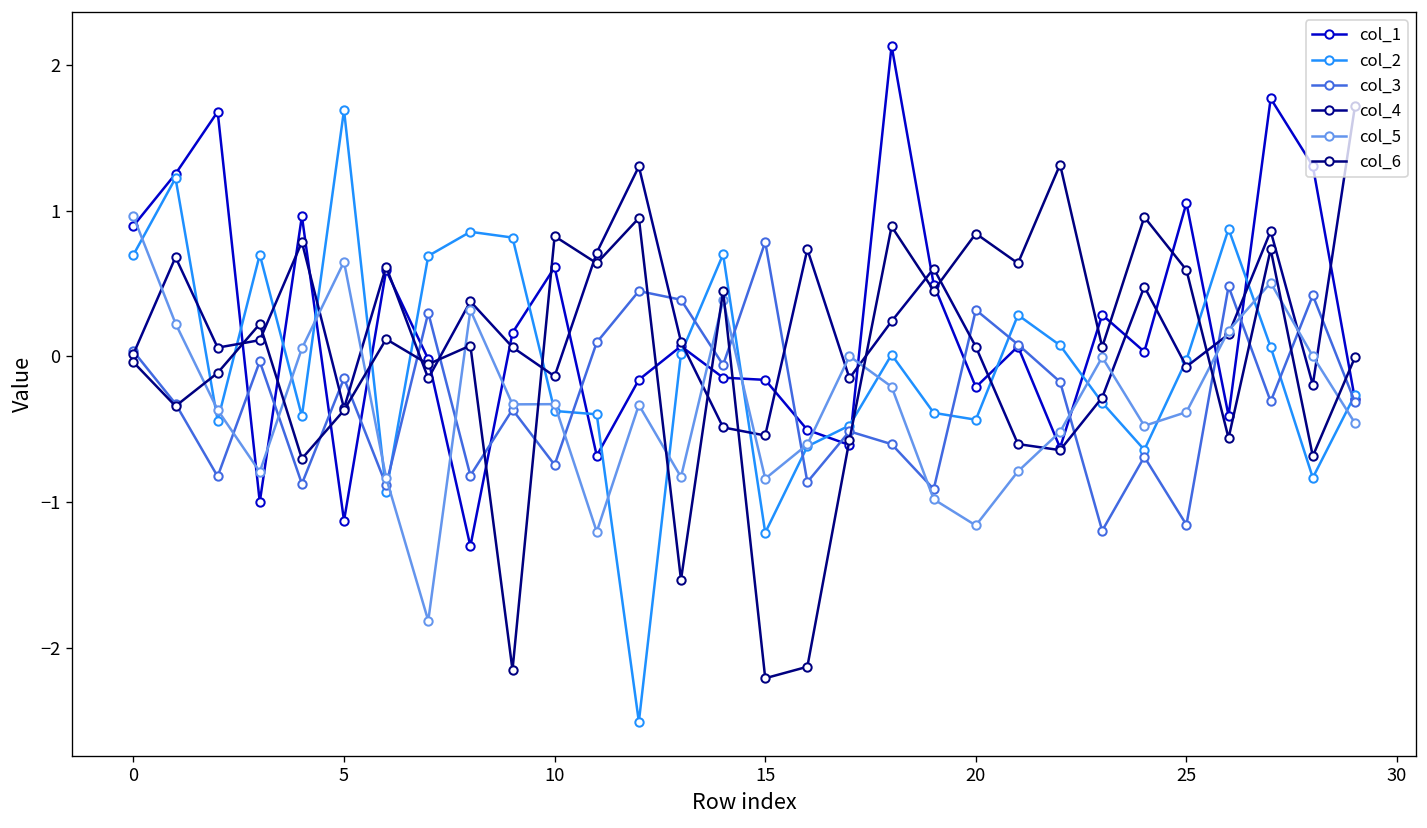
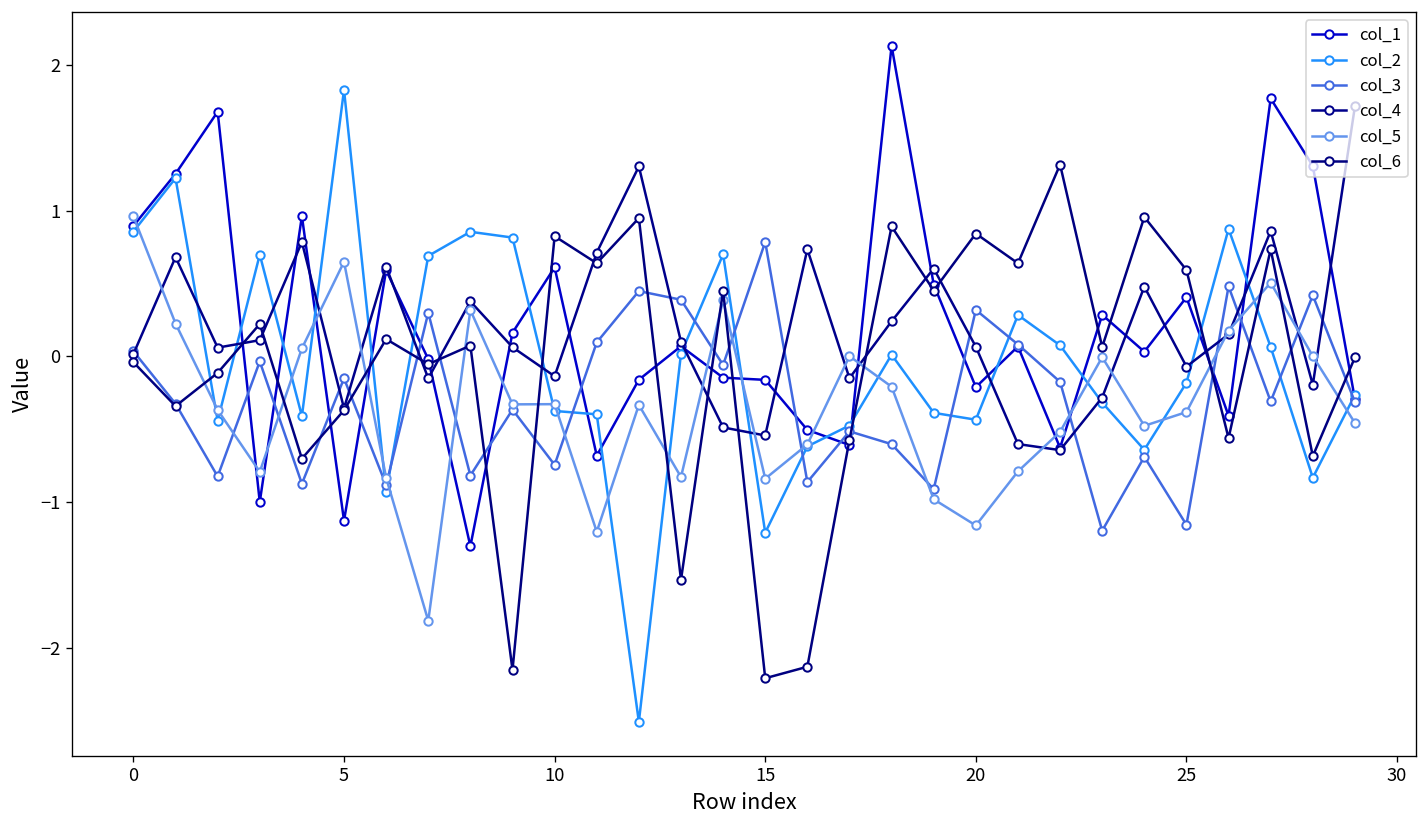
col_2, 0: 0.70 -> 0.86
col_2, 5: 1.69 -> 1.83
col_1, 25: 1.05 -> 0.41
col_2, 25: -0.02 -> -0.18
